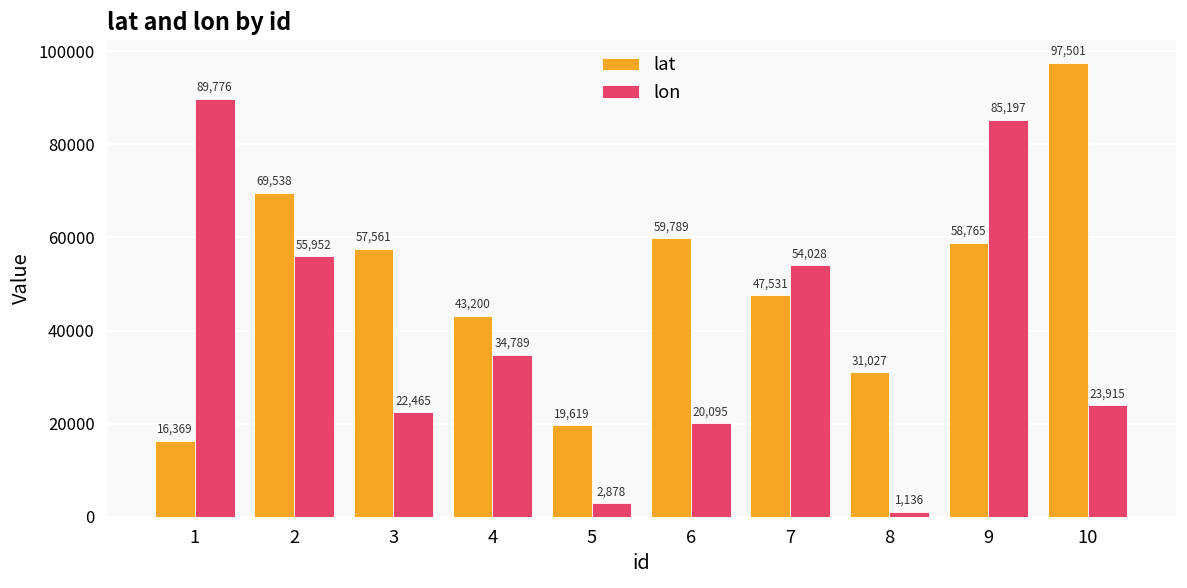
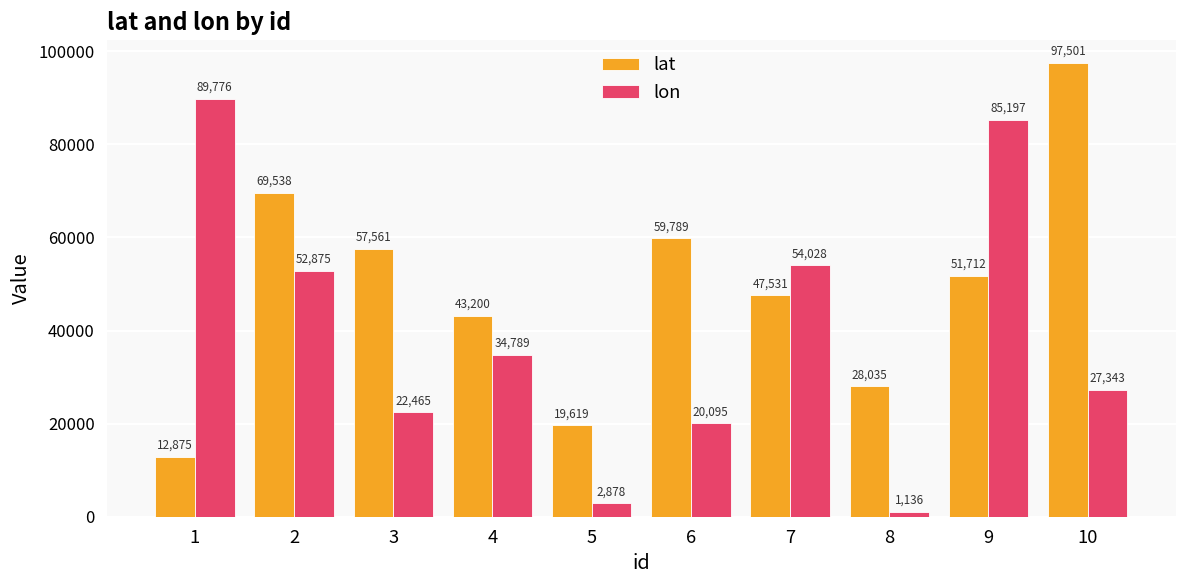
lat, 1: 16,369 -> 12,875
lon, 2: 55,952 -> 52,875
lat, 8: 31,027 -> 28,035
lat, 9: 58,765 -> 51,712
lon, 10: 23,915 -> 27,343
